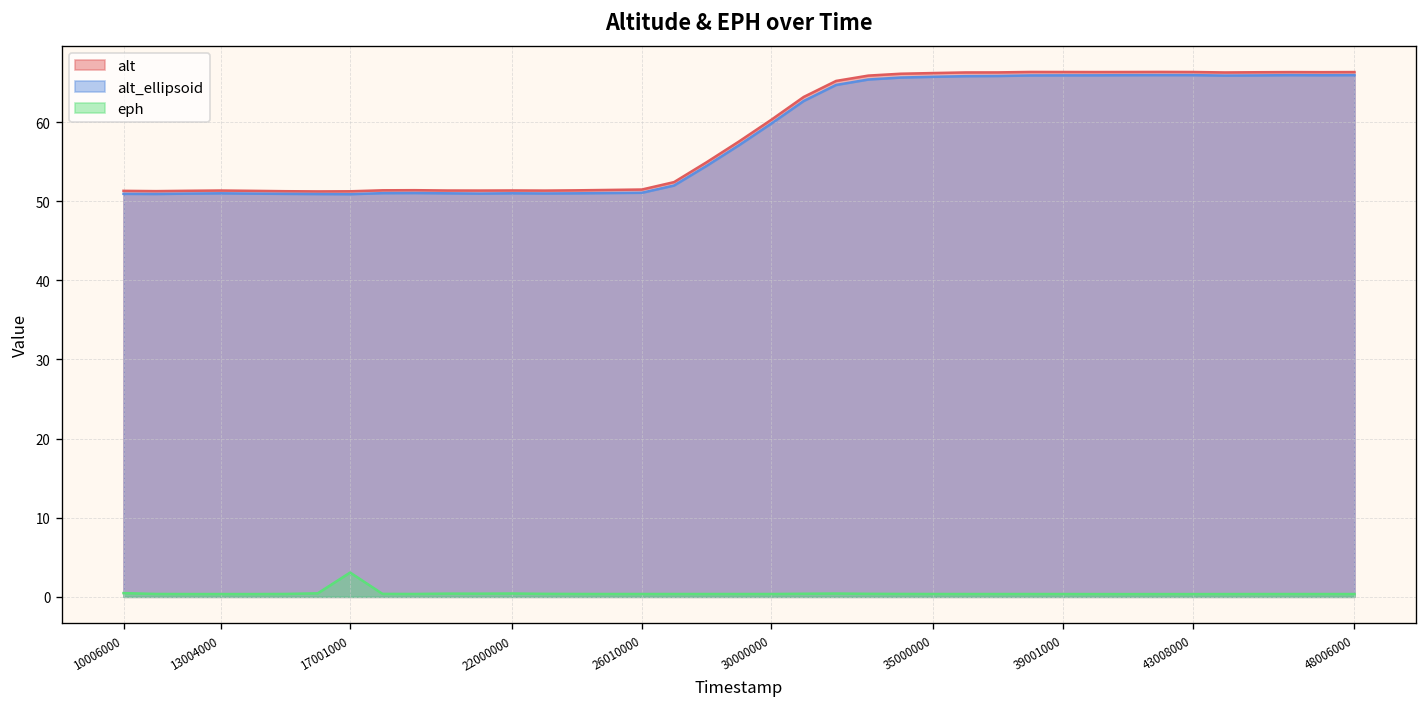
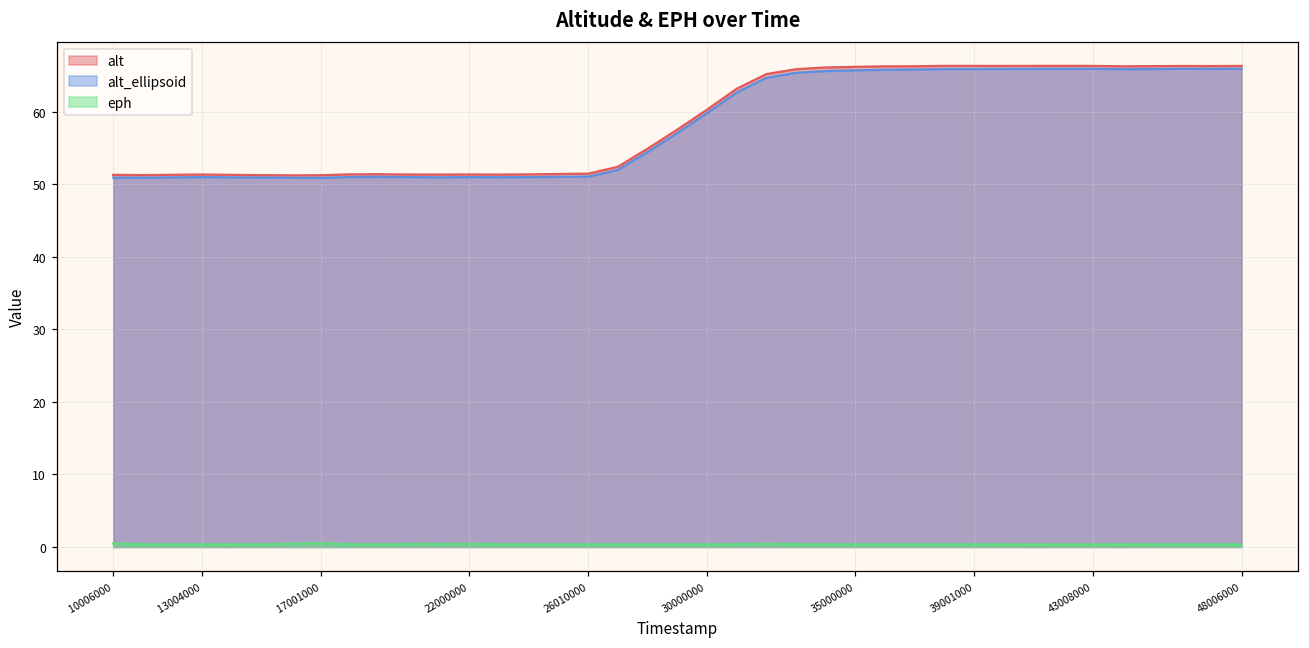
eph, 17001000: 3 -> 1
